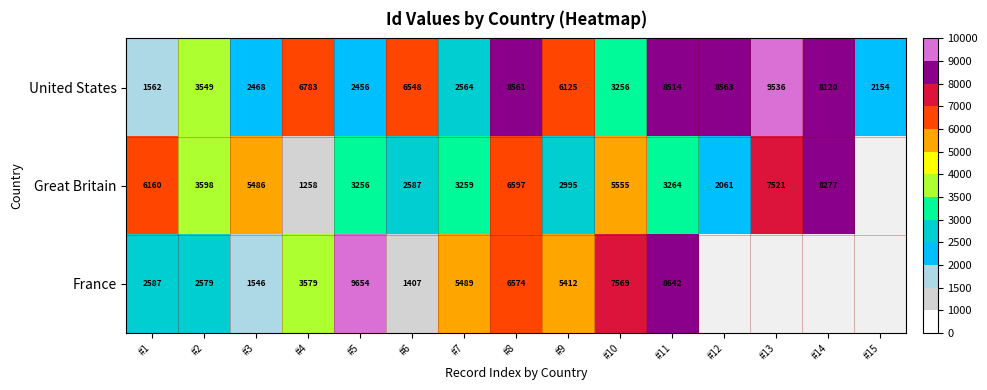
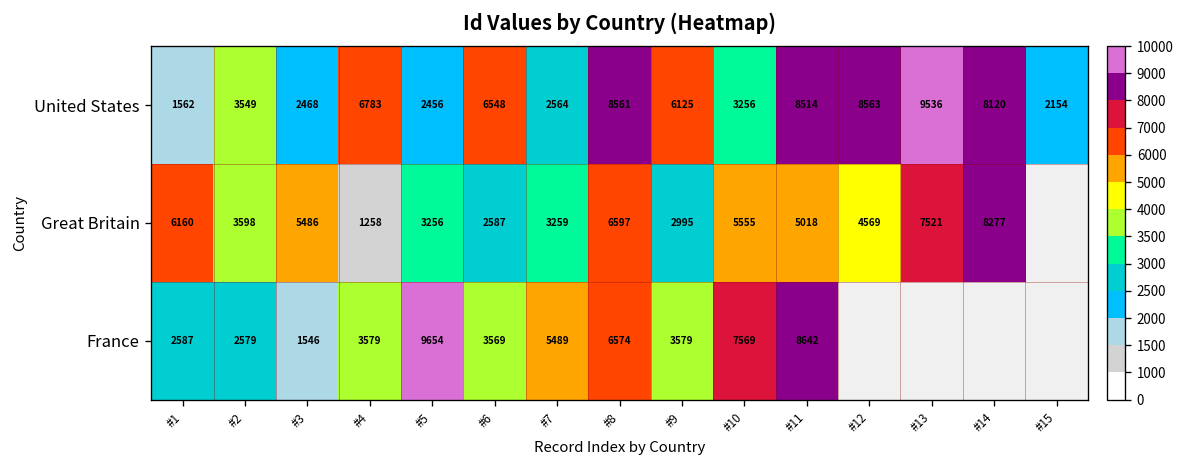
Great Britain, #11: 3264 -> 5018
Great Britain, #12: 2061 -> 4569
France, #6: 1407 -> 3569
France, #9: 5412 -> 3579
